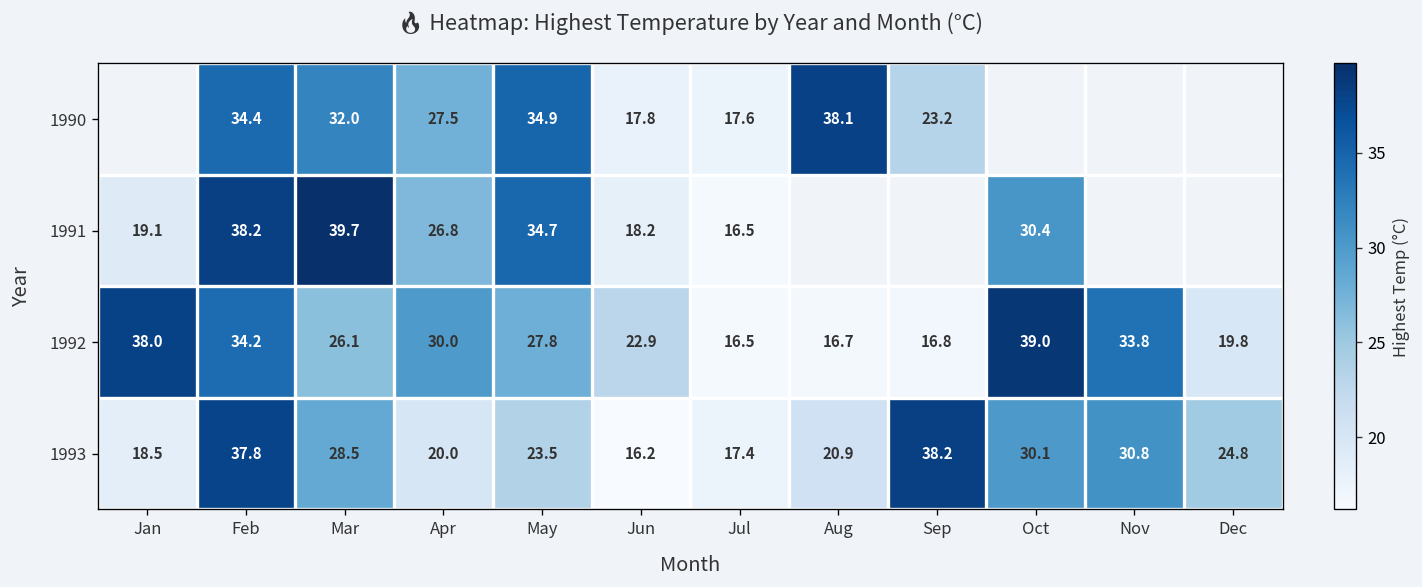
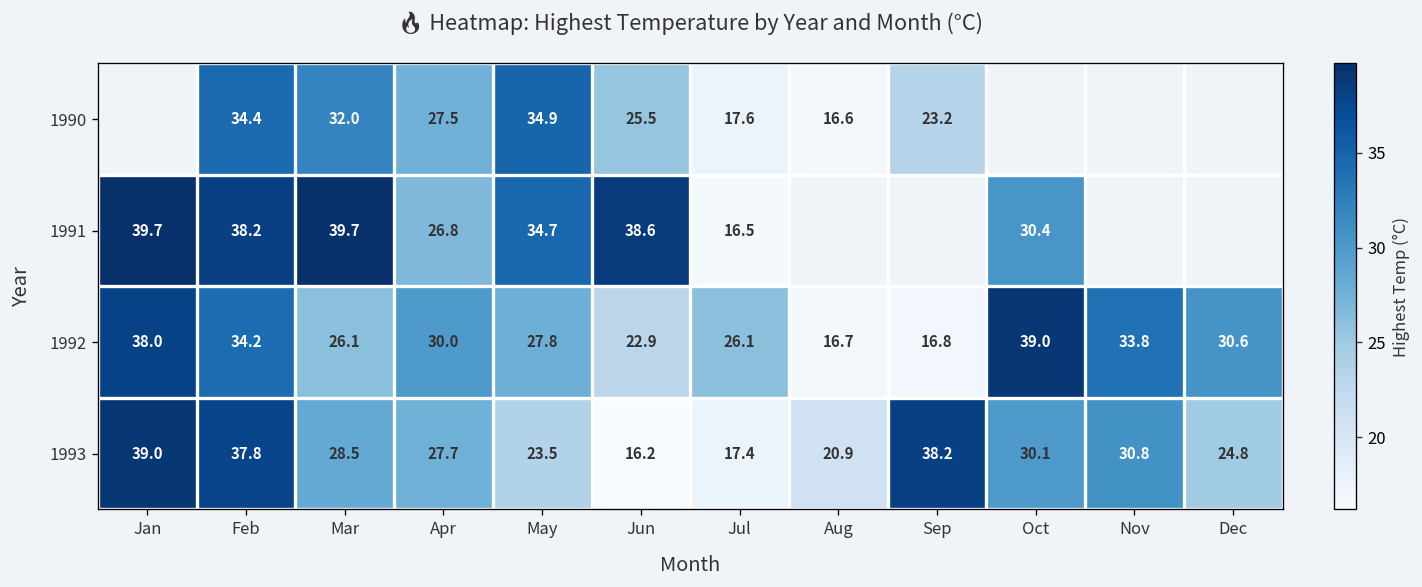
1990, Jun: 17.8 -> 25.5
1990, Aug: 38.1 -> 16.6
1991, Jan: 19.1 -> 39.7
1991, Jun: 18.2 -> 38.6
1992, Jul: 16.5 -> 26.1
1992, Dec: 19.8 -> 30.6
1993, Jan: 18.5 -> 39.0
1993, Apr: 20.0 -> 27.7
